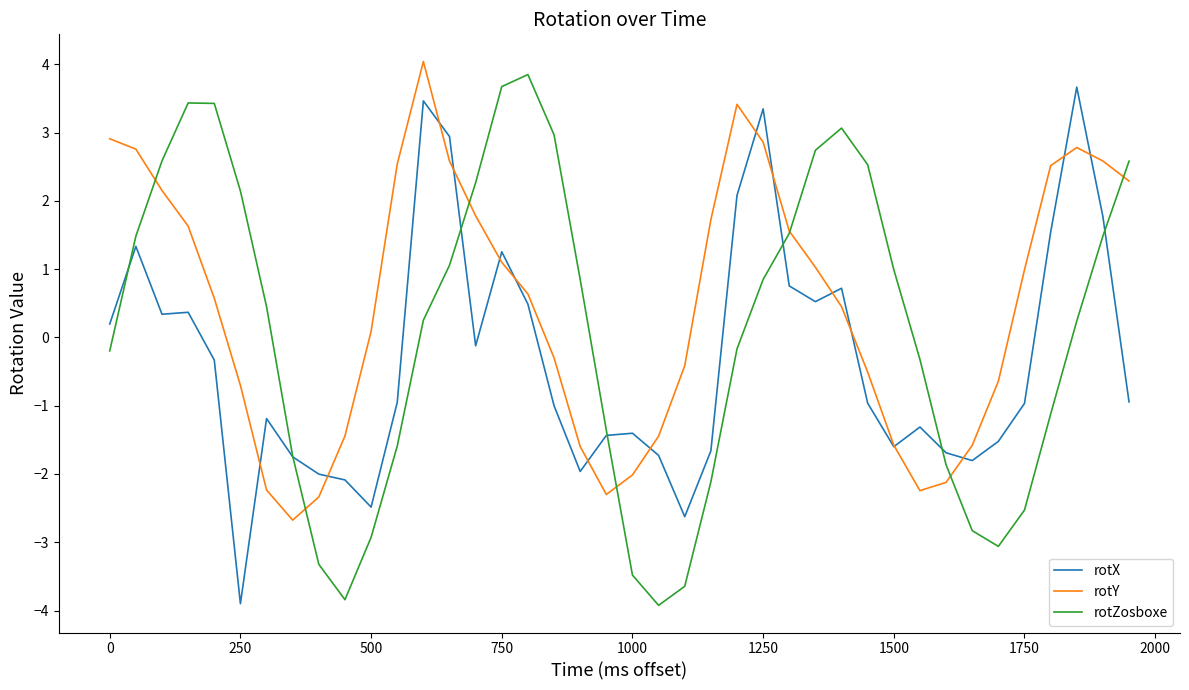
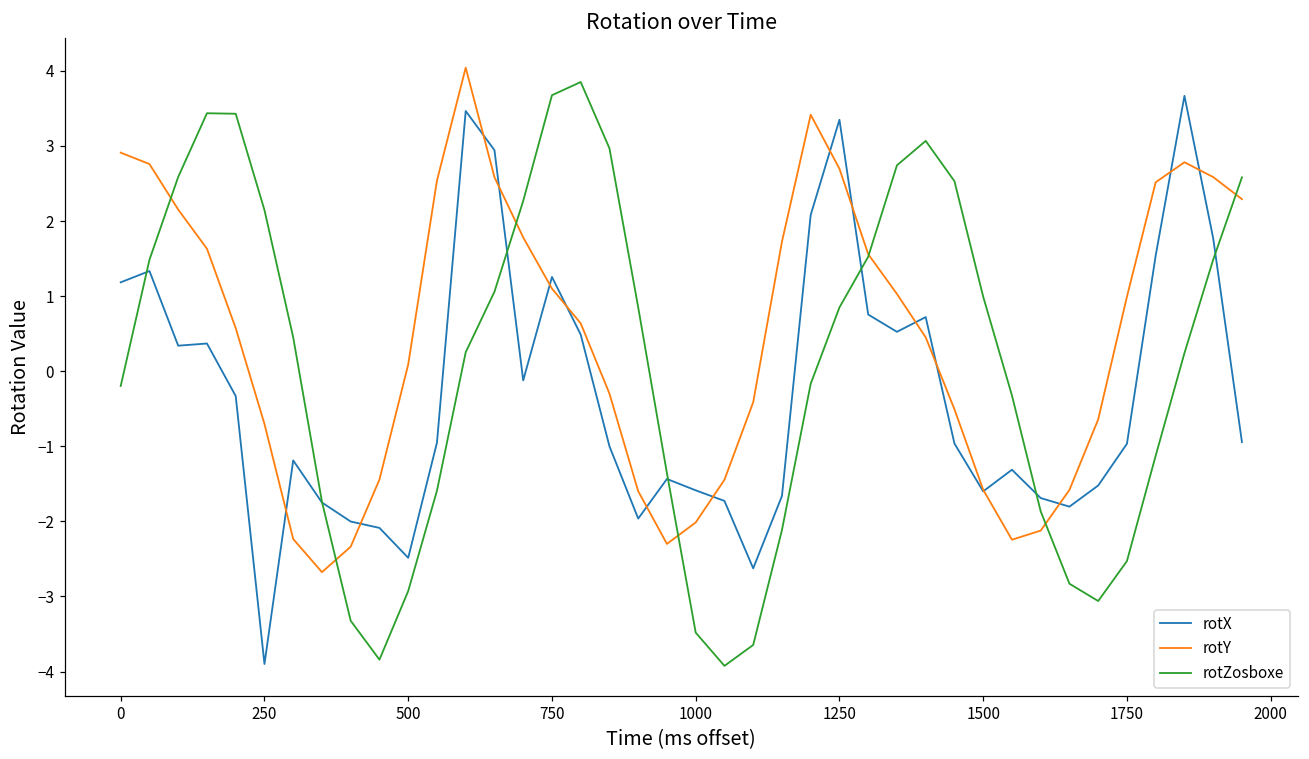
rotX, 0: 0.2 -> 1.2
rotX, 1000: -1.4 -> -1.6
rotY, 1250: 2.9 -> 2.7
